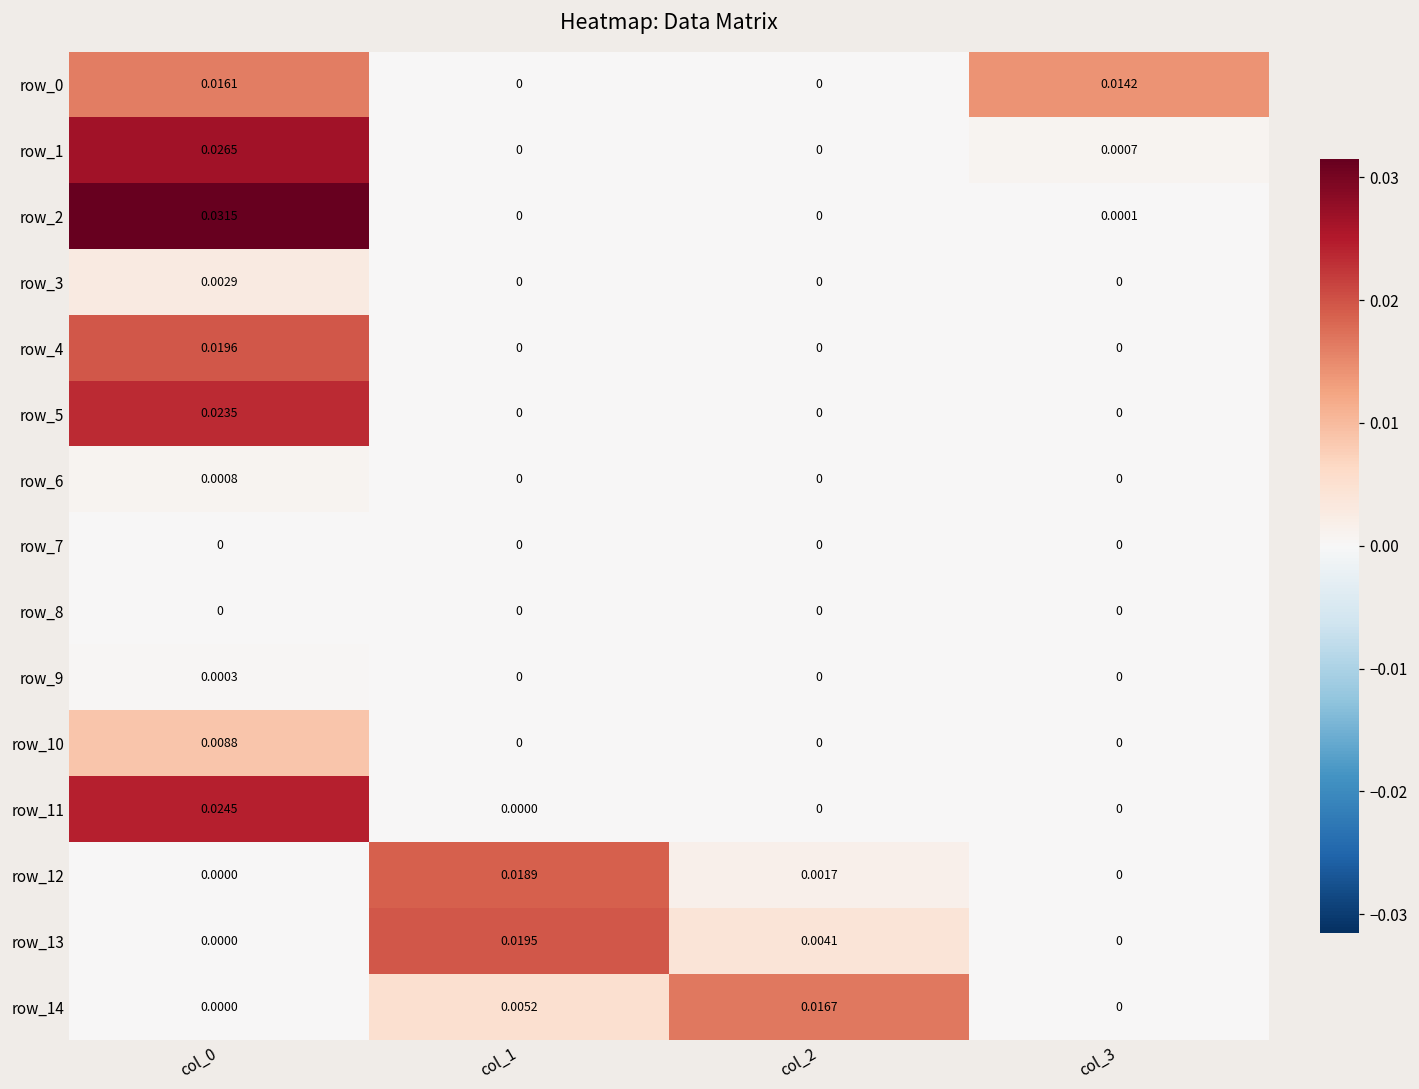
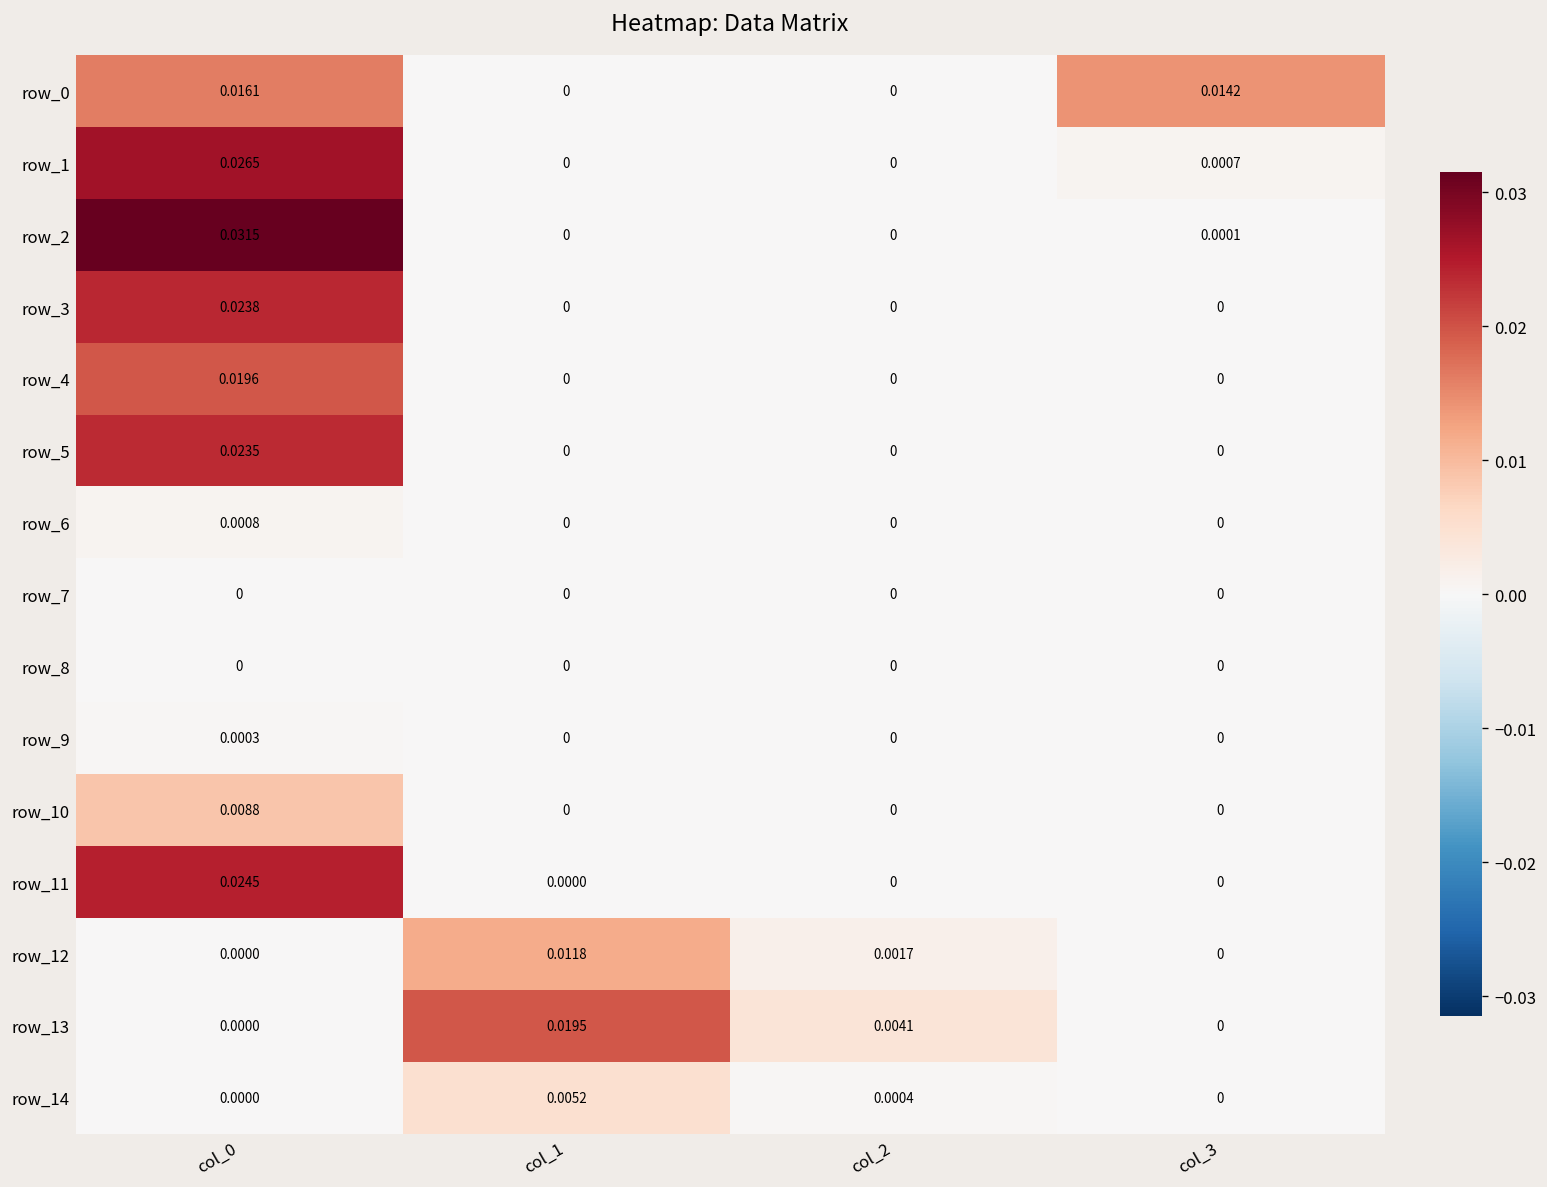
row_3, col_0: 0.0029 -> 0.0238
row_12, col_1: 0.0189 -> 0.0118
row_14, col_2: 0.0167 -> 0.0004
